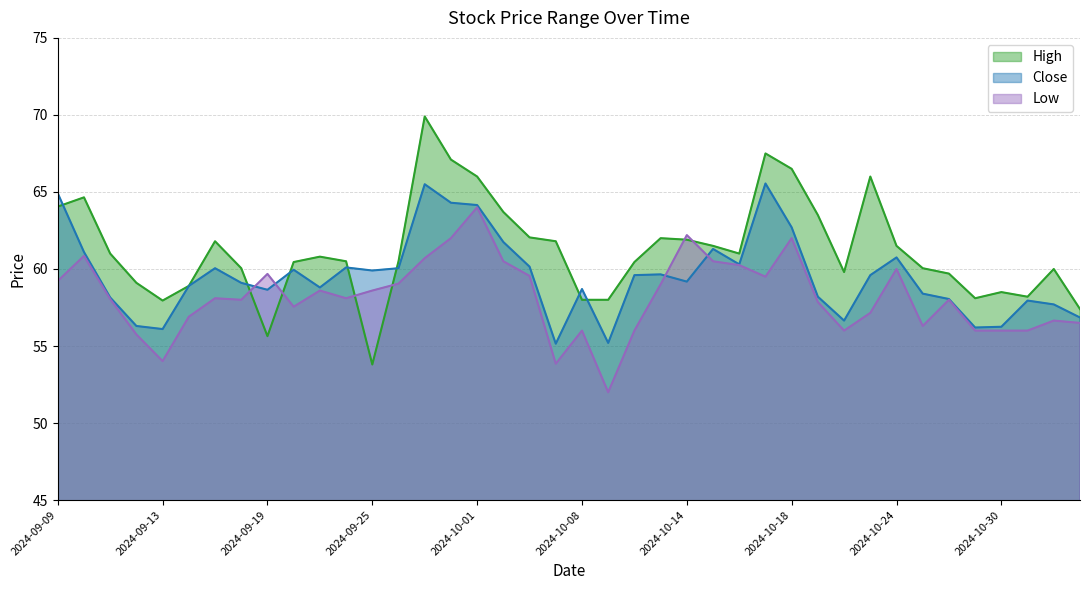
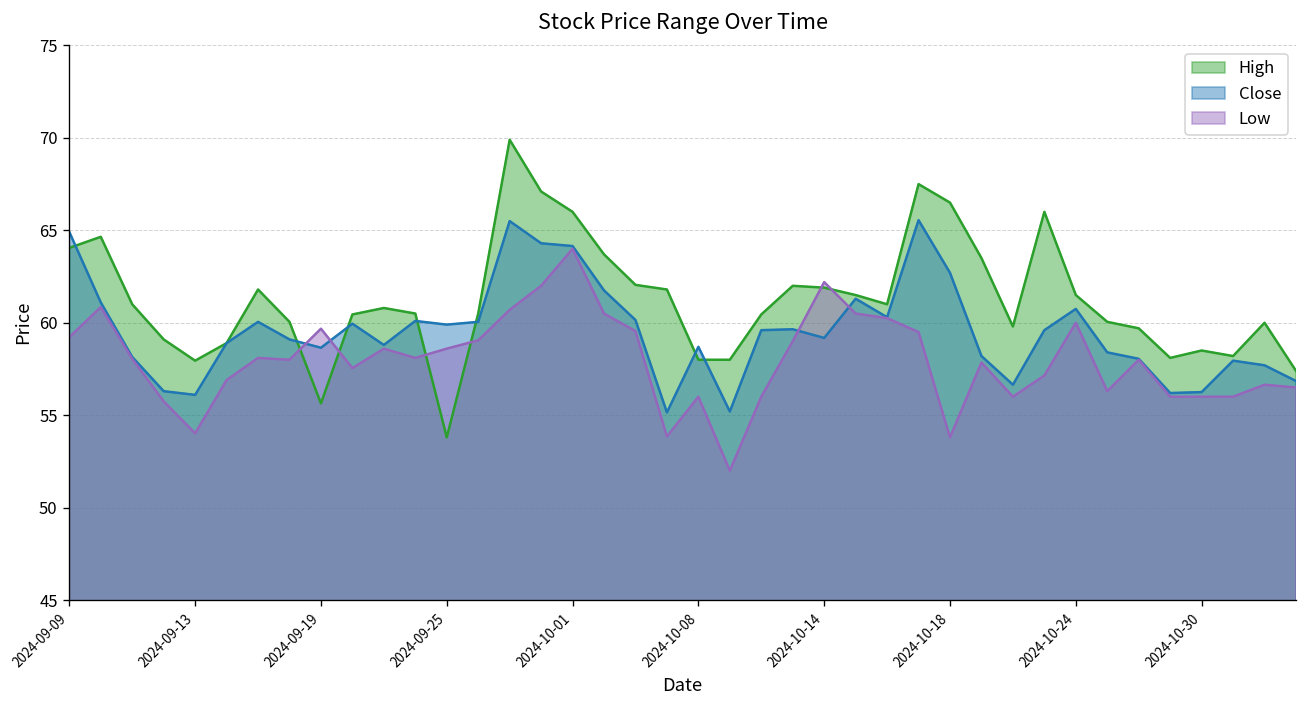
Low, 2024-10-18: 62.0 -> 53.8
